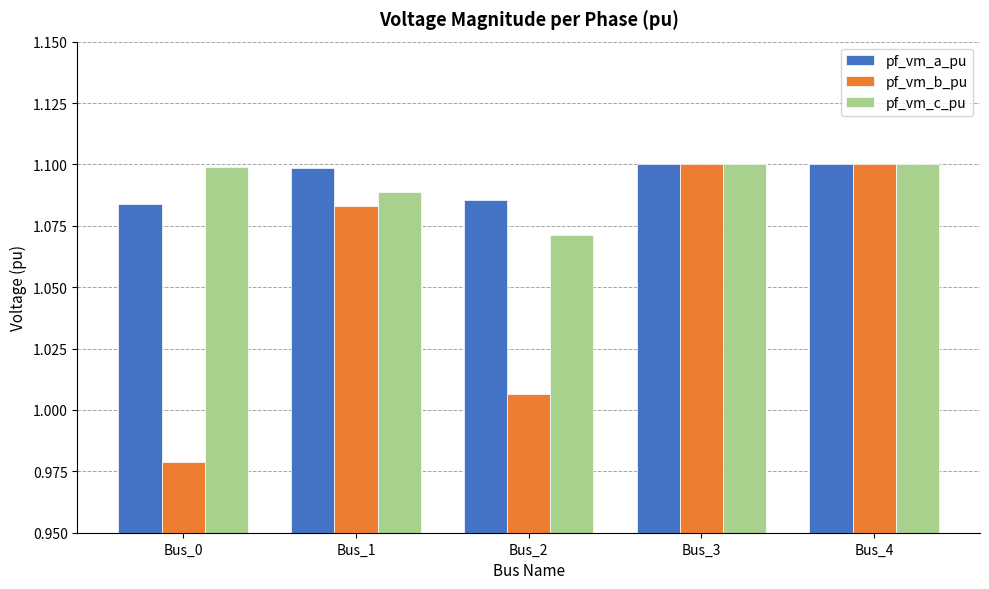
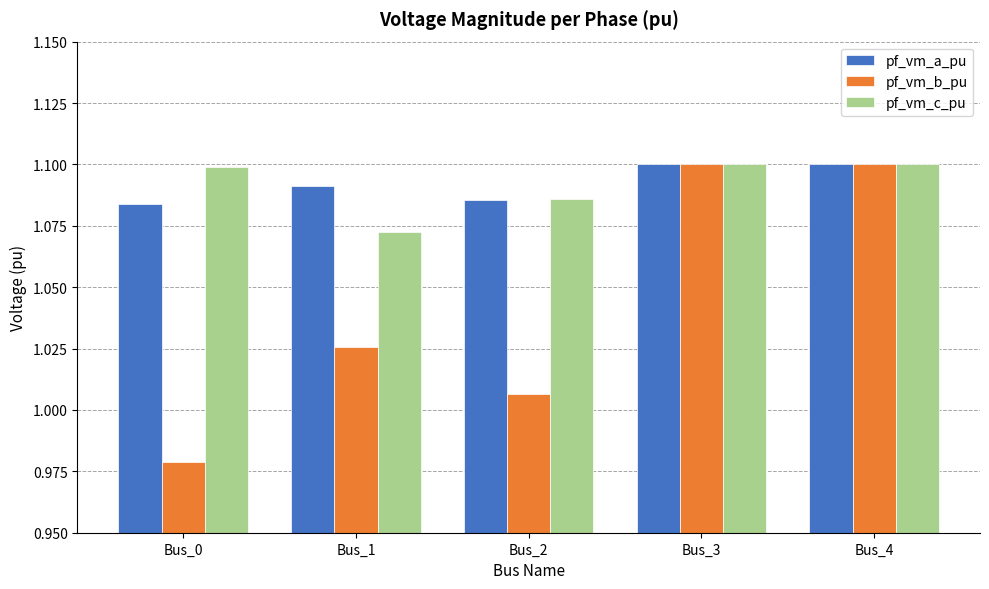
pf_vm_a_pu, Bus_1: 1.098 -> 1.091
pf_vm_b_pu, Bus_1: 1.083 -> 1.026
pf_vm_c_pu, Bus_1: 1.089 -> 1.072
pf_vm_c_pu, Bus_2: 1.071 -> 1.086
